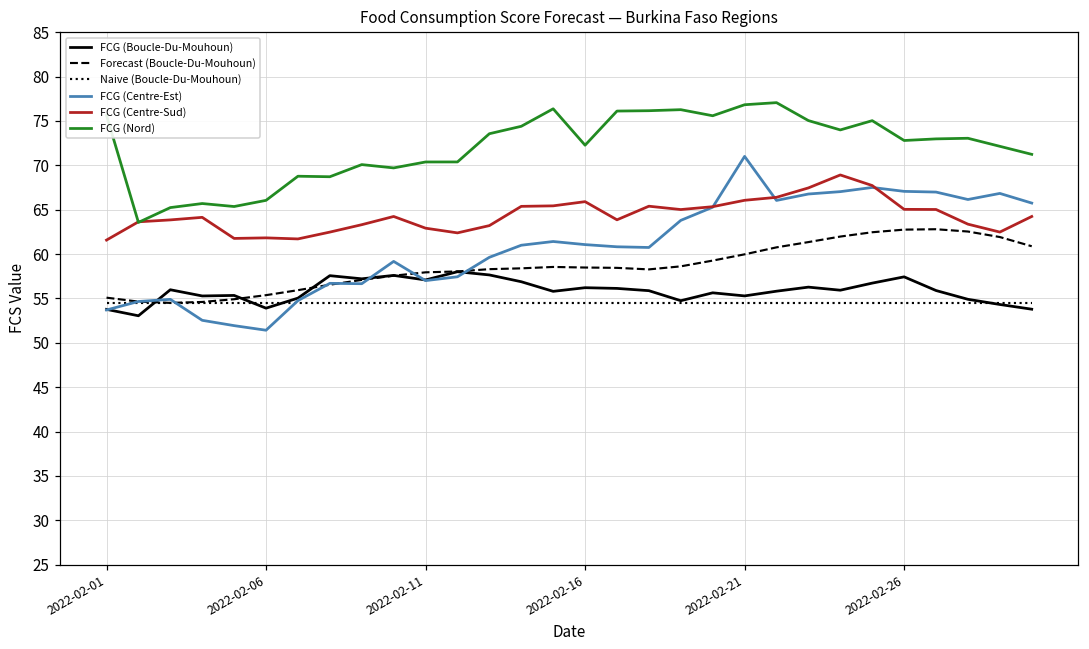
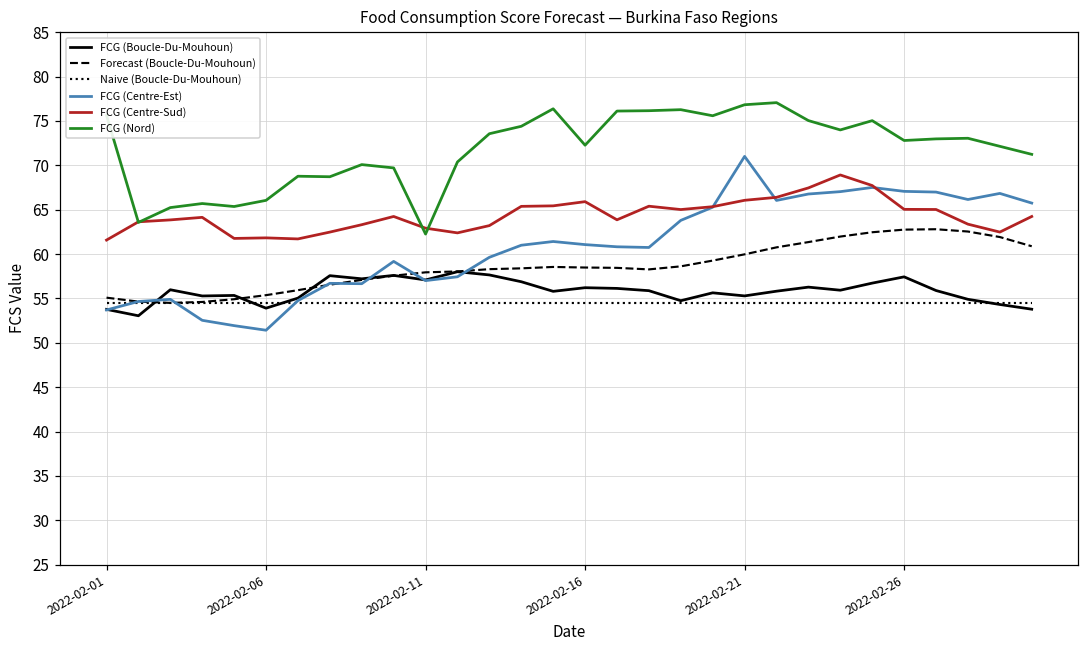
FCG (Nord), 2022-02-11: 70 -> 62
